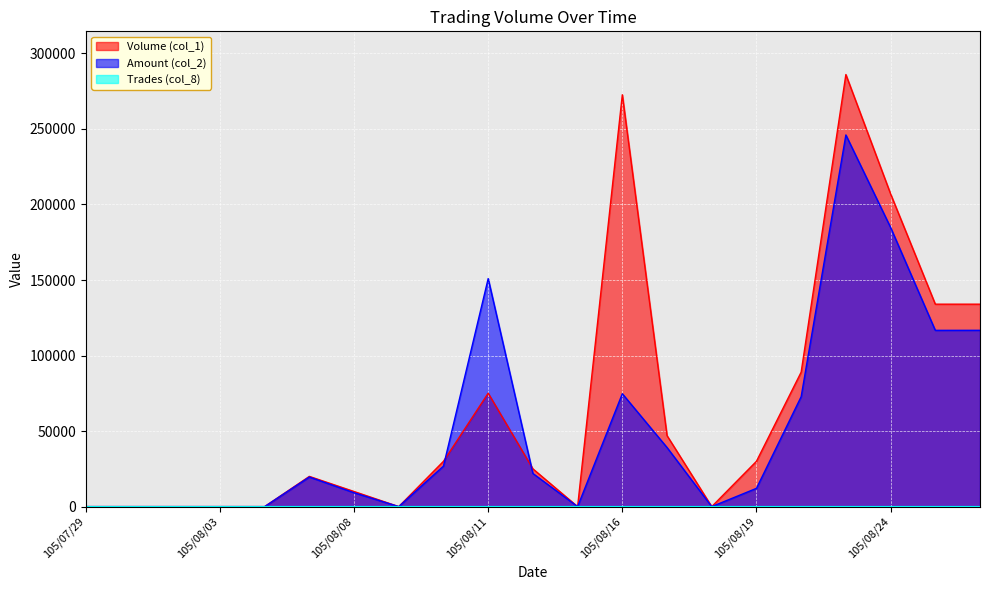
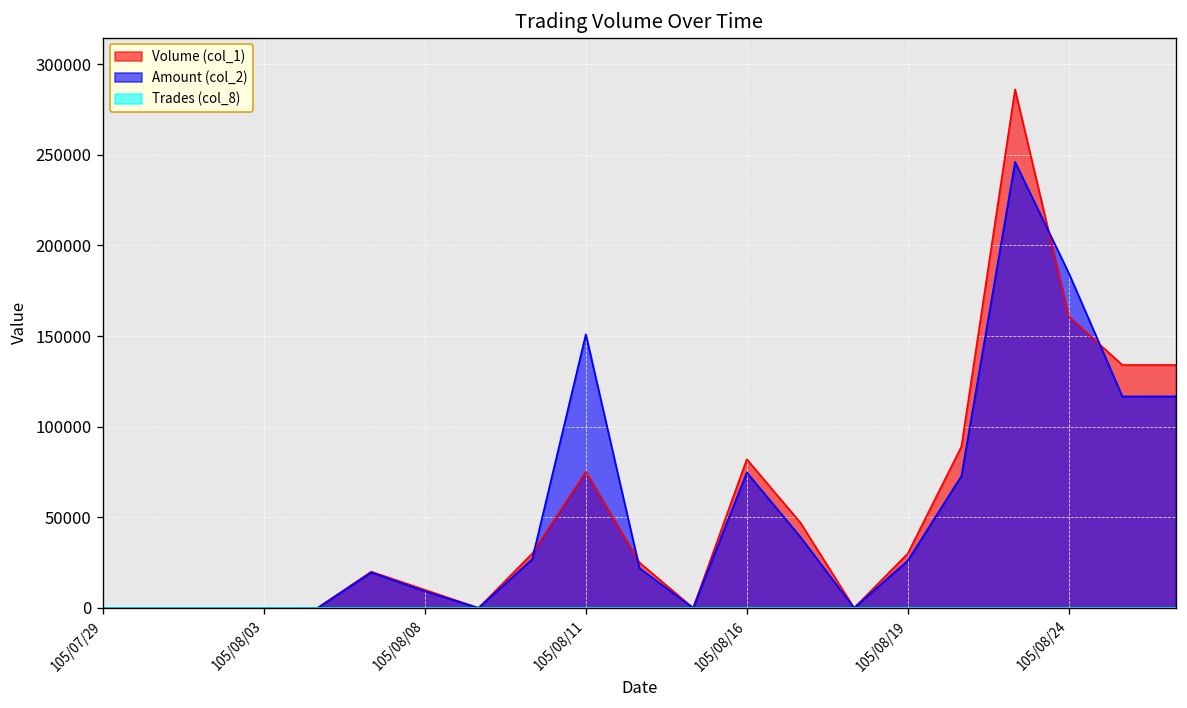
Volume (col_1), 105/08/16: 273000 -> 82000
Amount (col_2), 105/08/19: 12000 -> 26000
Volume (col_1), 105/08/24: 207000 -> 161000
